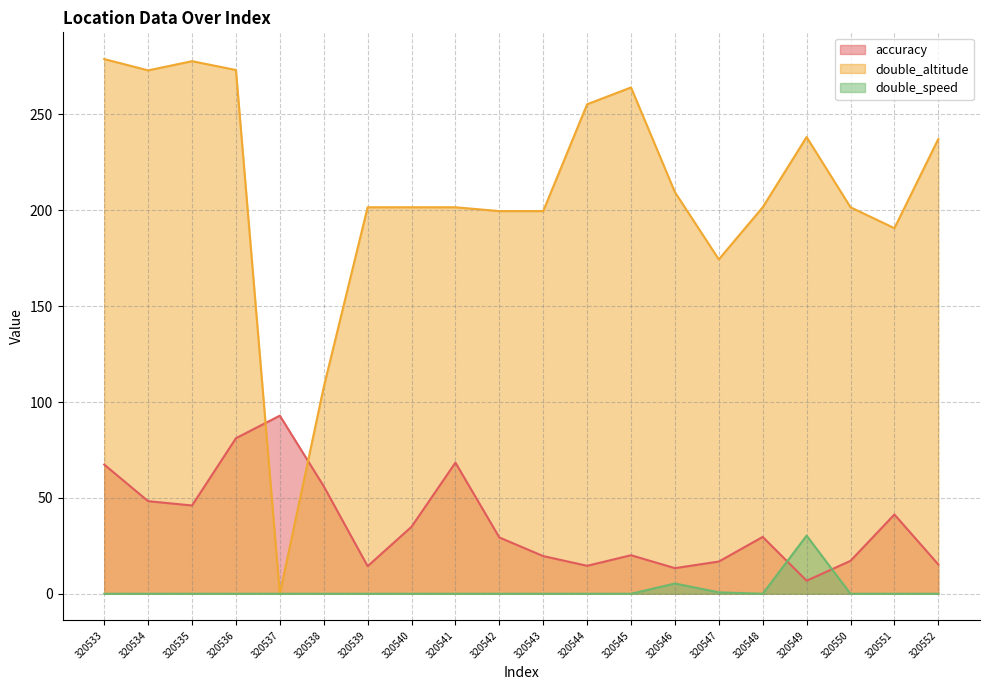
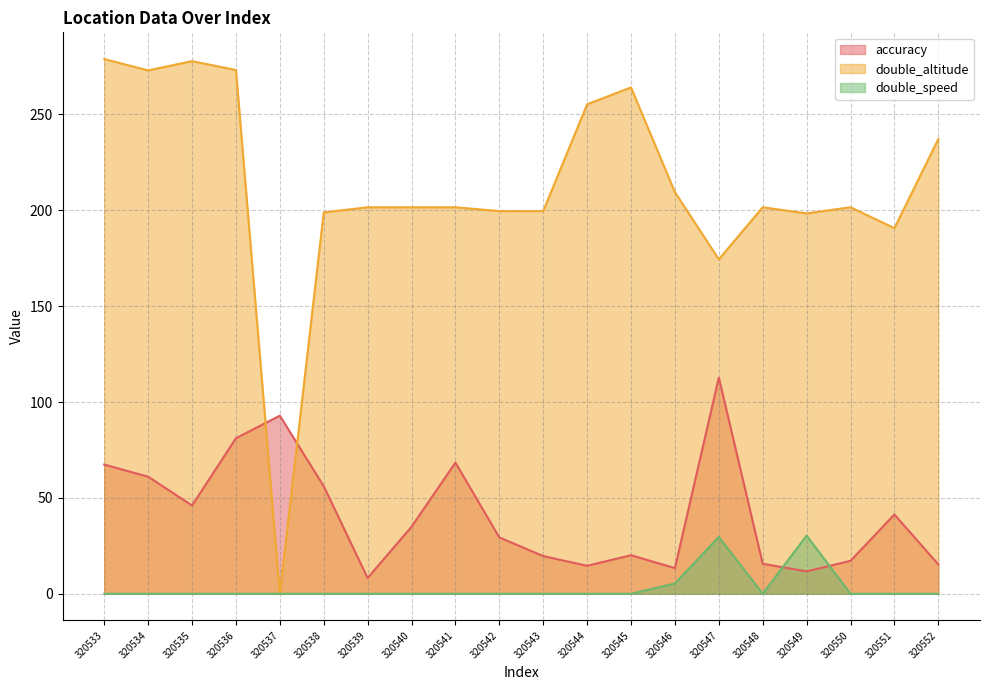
accuracy, 320534: 48 -> 61
double_altitude, 320538: 108 -> 199
accuracy, 320539: 14 -> 8
accuracy, 320547: 17 -> 113
double_speed, 320547: 1 -> 30
accuracy, 320548: 30 -> 16
accuracy, 320549: 7 -> 12
double_altitude, 320549: 238 -> 198
